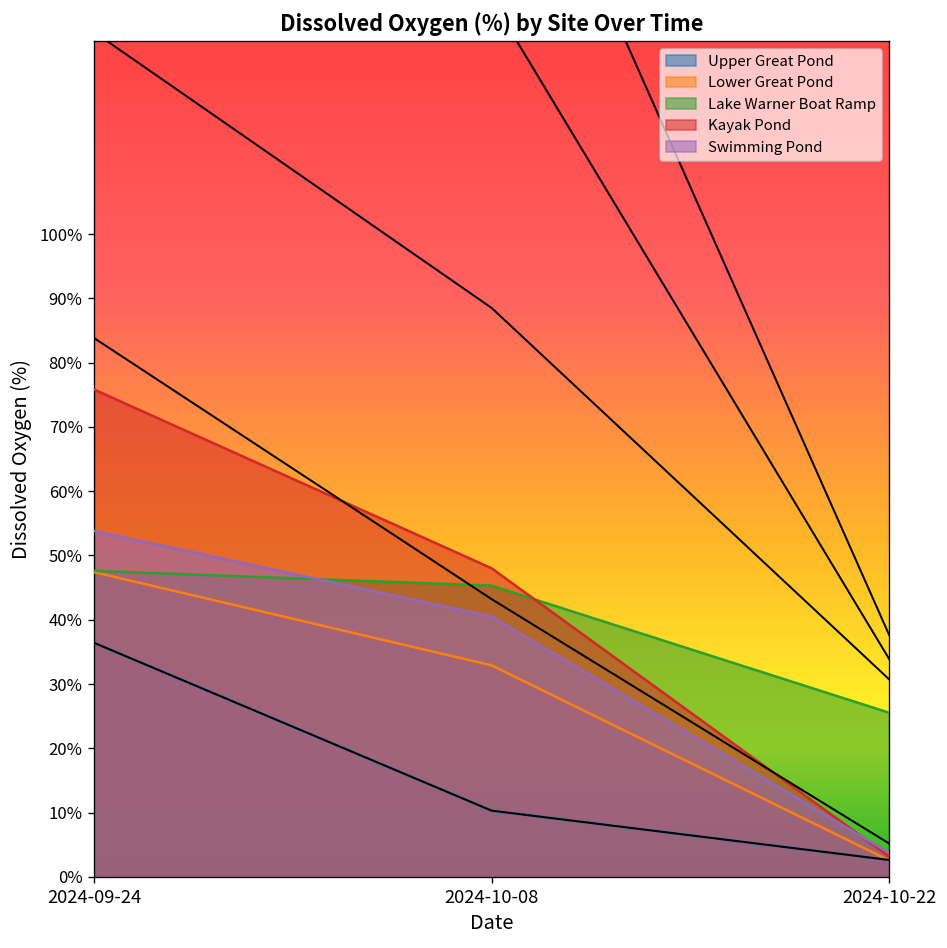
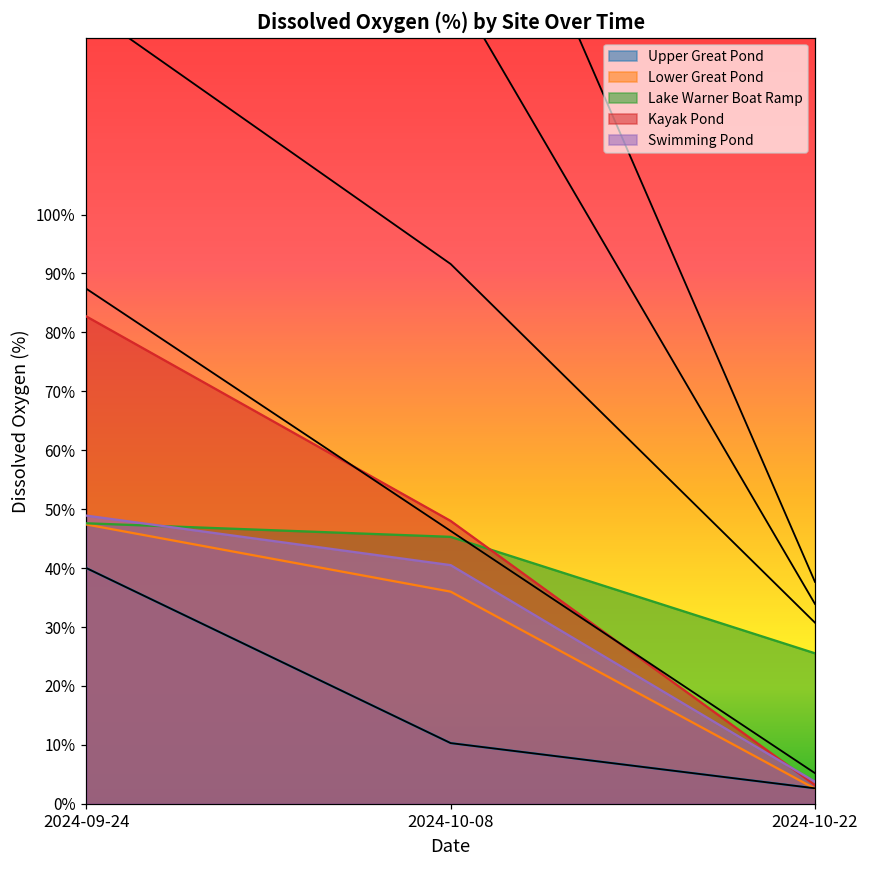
Upper Great Pond, 2024-09-24: 36% -> 40%
Kayak Pond, 2024-09-24: 76% -> 83%
Swimming Pond, 2024-09-24: 54% -> 49%
Lower Great Pond, 2024-10-08: 33% -> 36%
